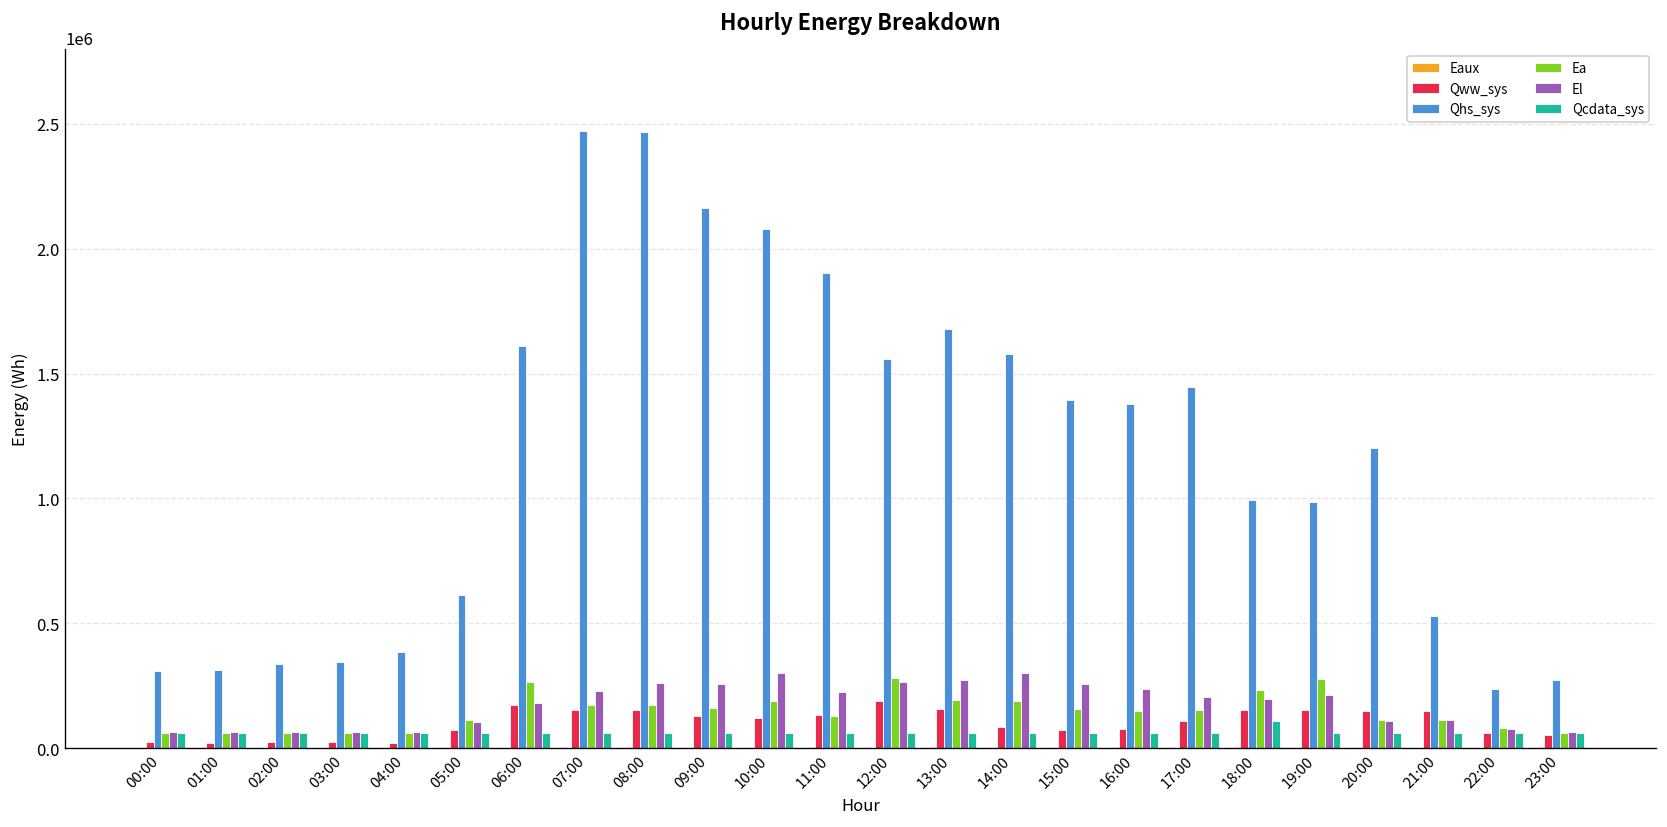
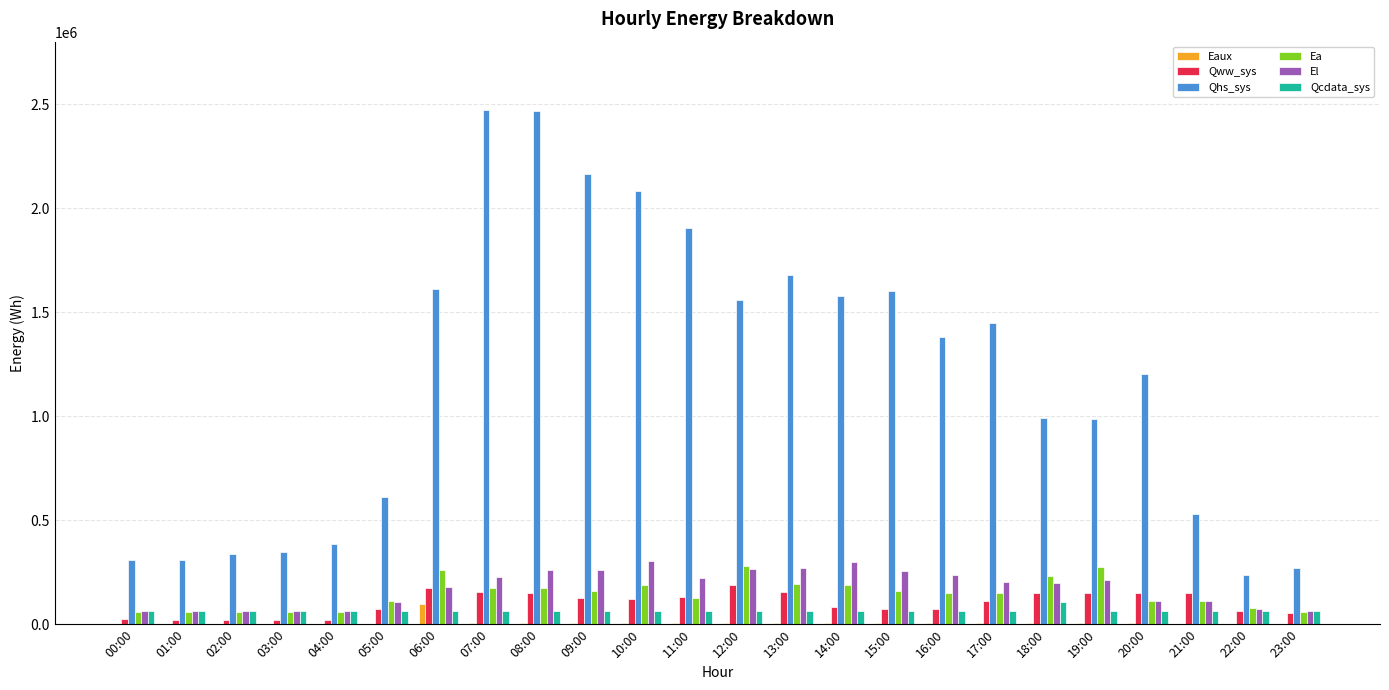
Eaux, 06:00: 0 -> 100000
Qhs_sys, 15:00: 1390000 -> 1600000
